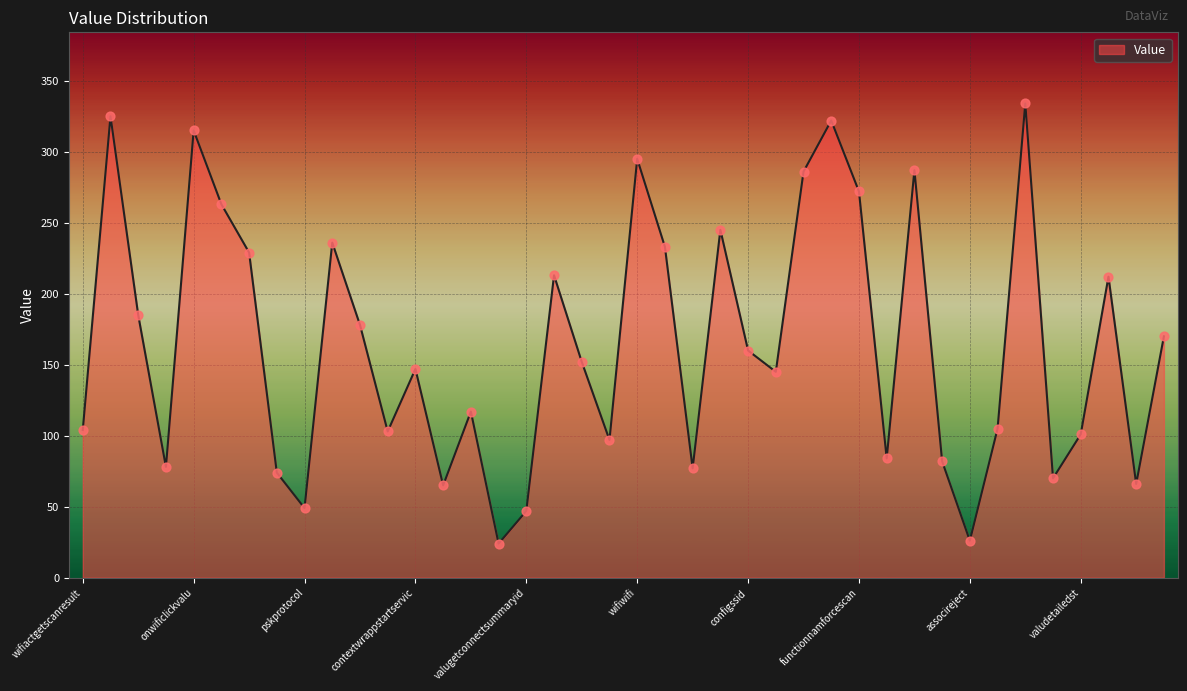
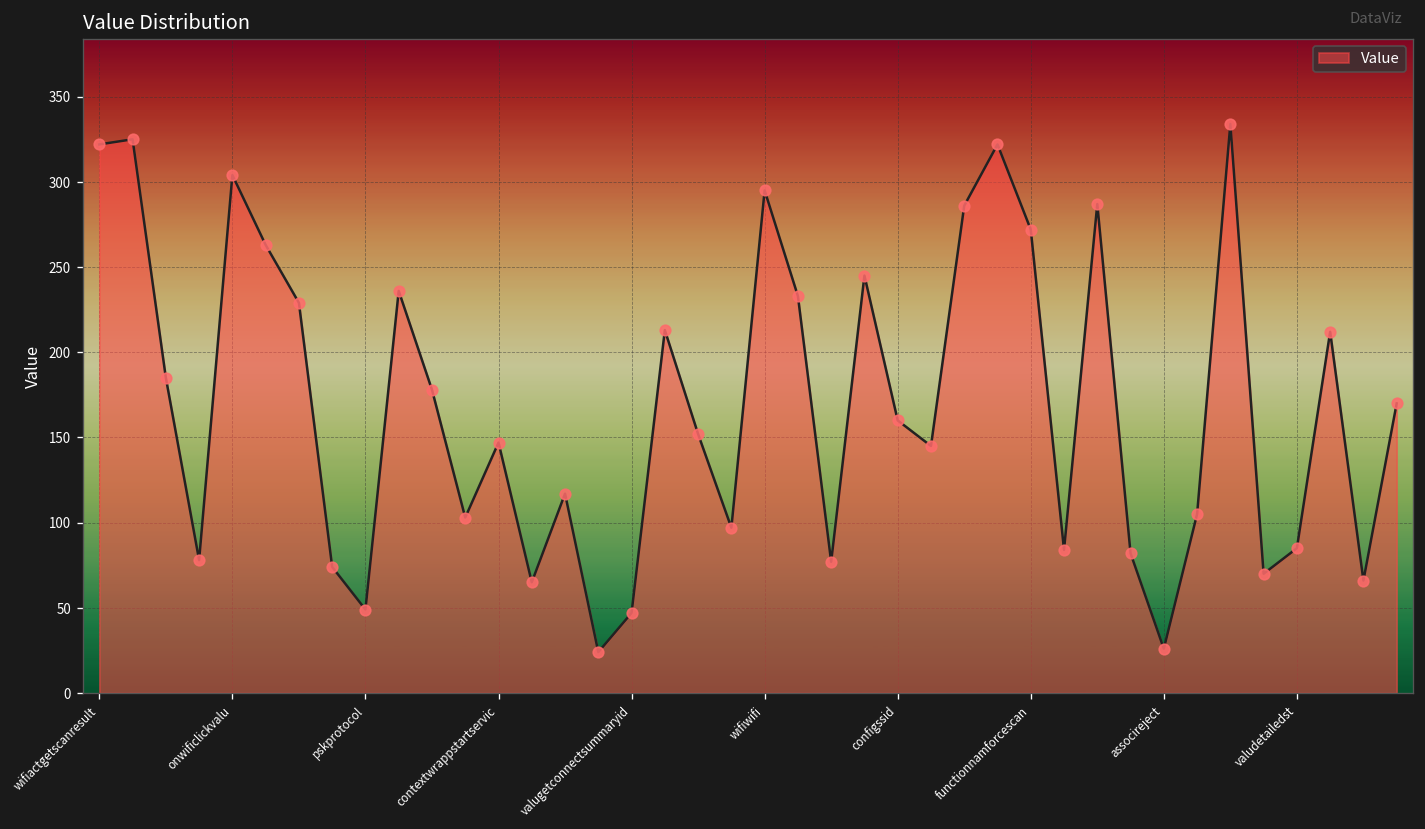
wifiactgetscanresult: 104 -> 322
onwificlickvalu: 315 -> 304
valudetailedst: 101 -> 85
